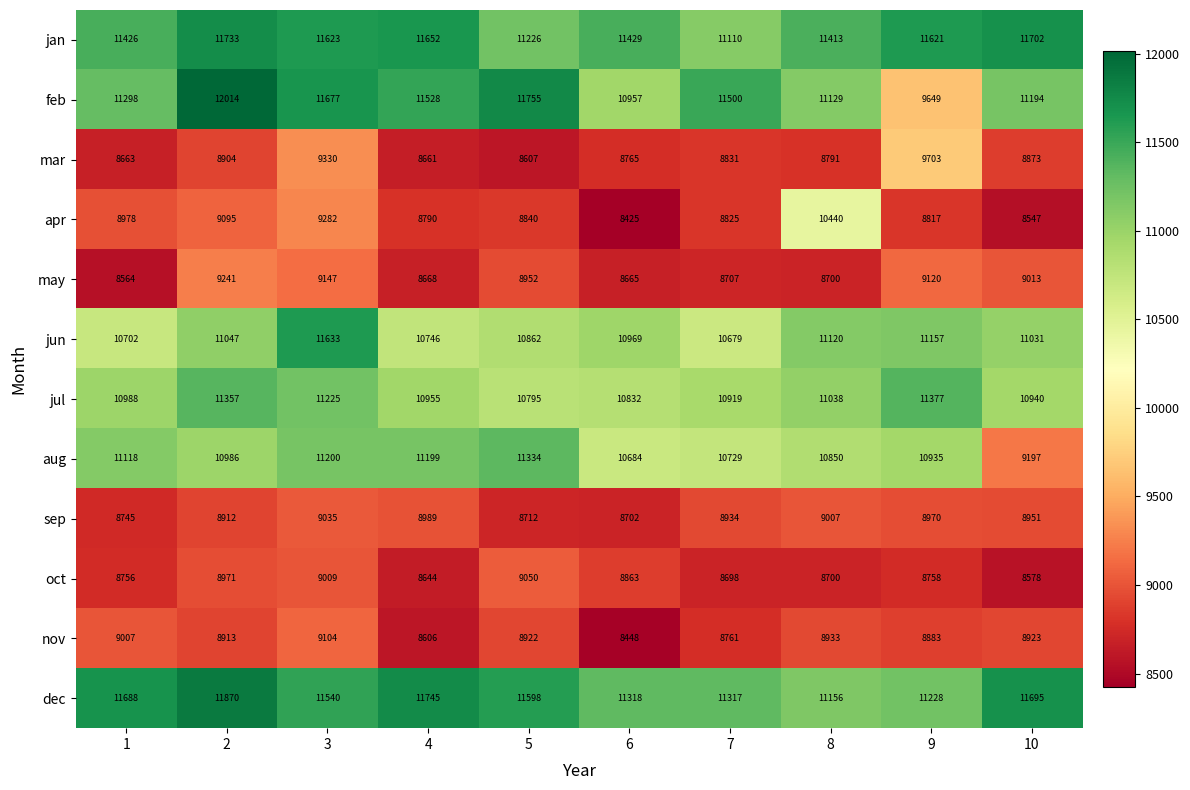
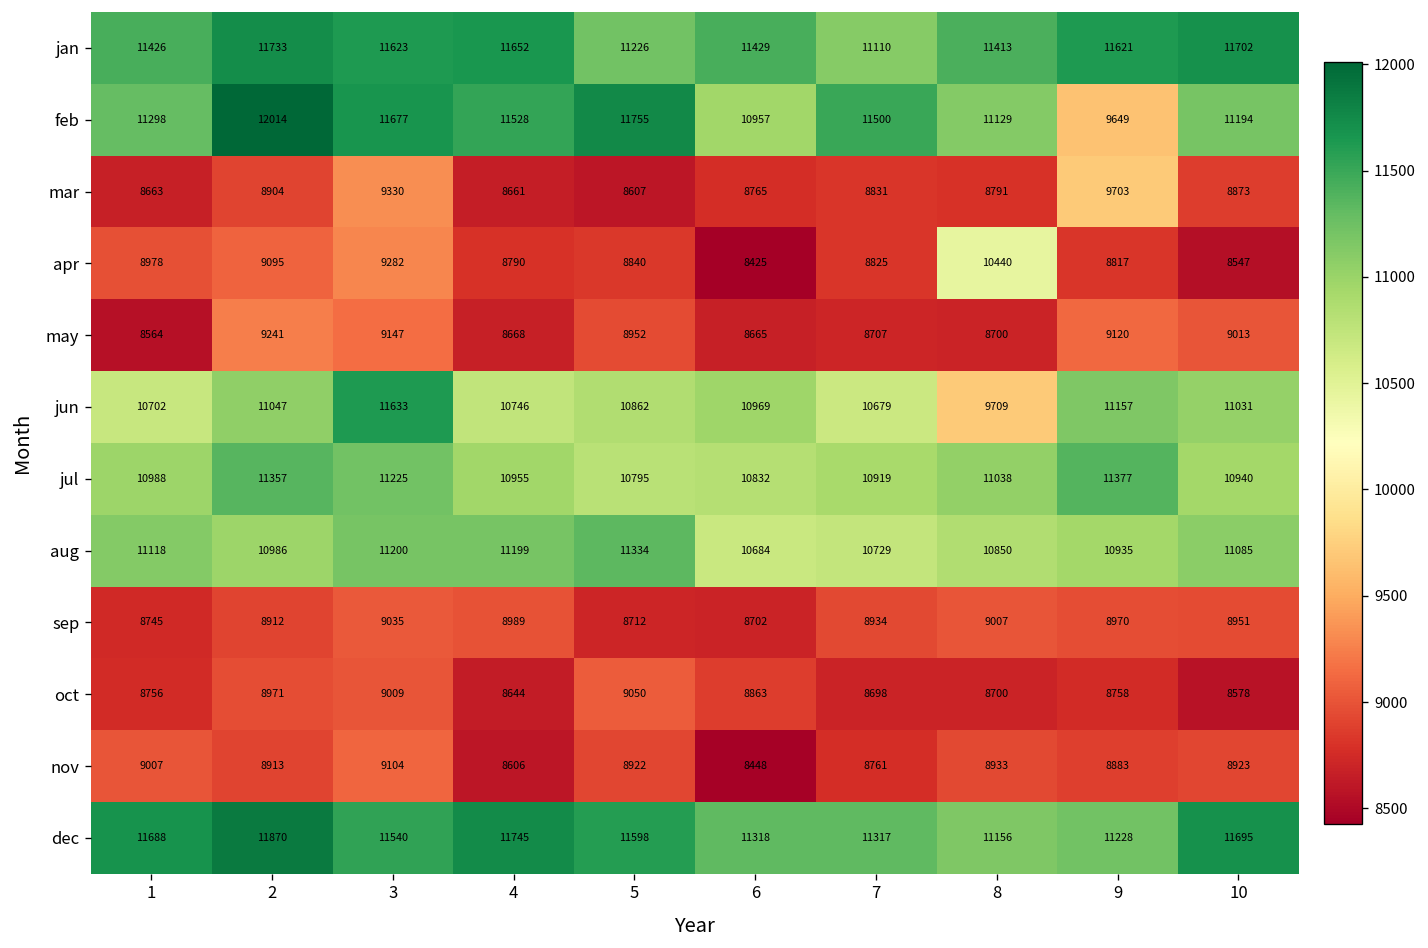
jun, 8: 11120 -> 9709
aug, 10: 9197 -> 11085
